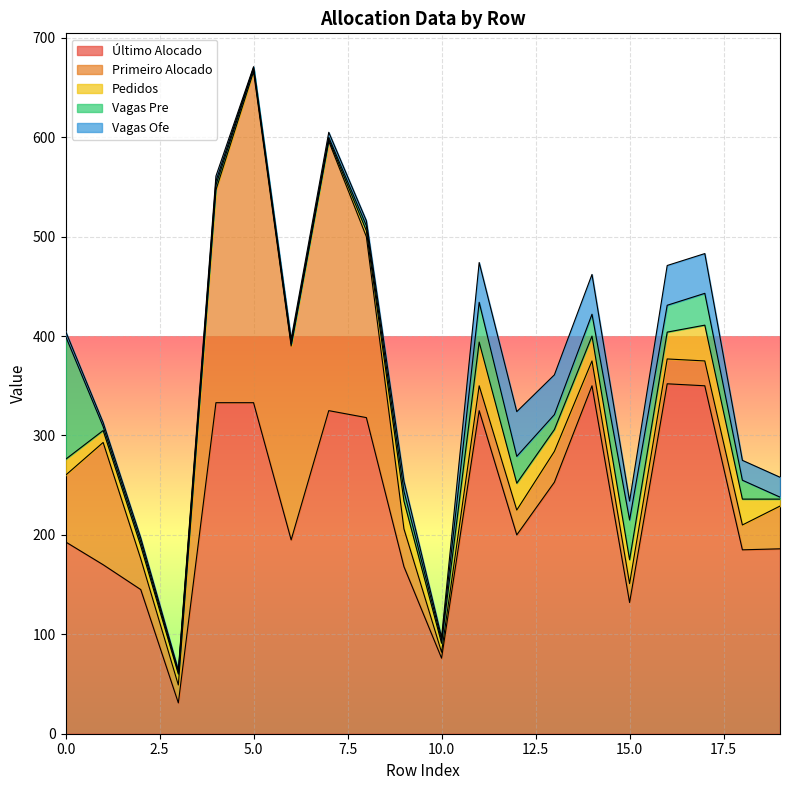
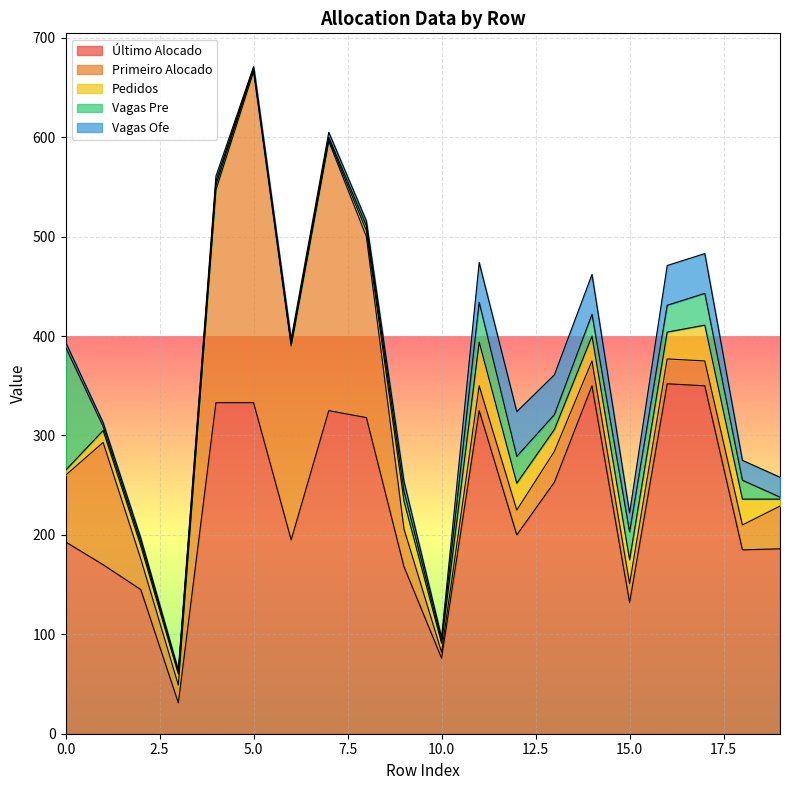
Pedidos, 0.0: 20 -> 10
Vagas Pre, 15.0: 40 -> 30
